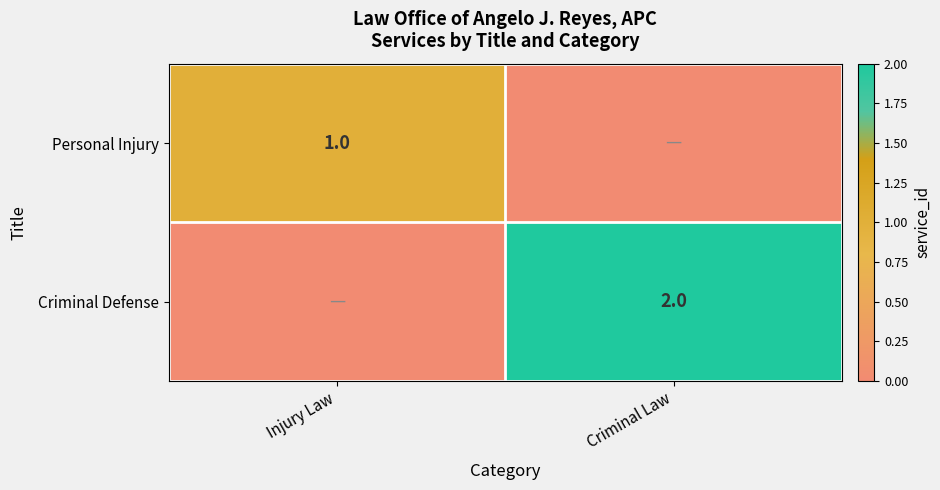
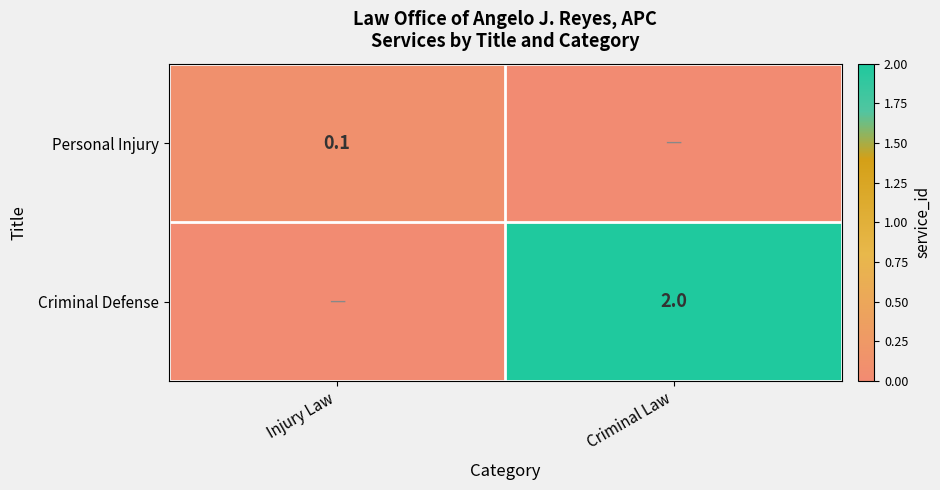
Personal Injury, Injury Law: 1.0 -> 0.1
